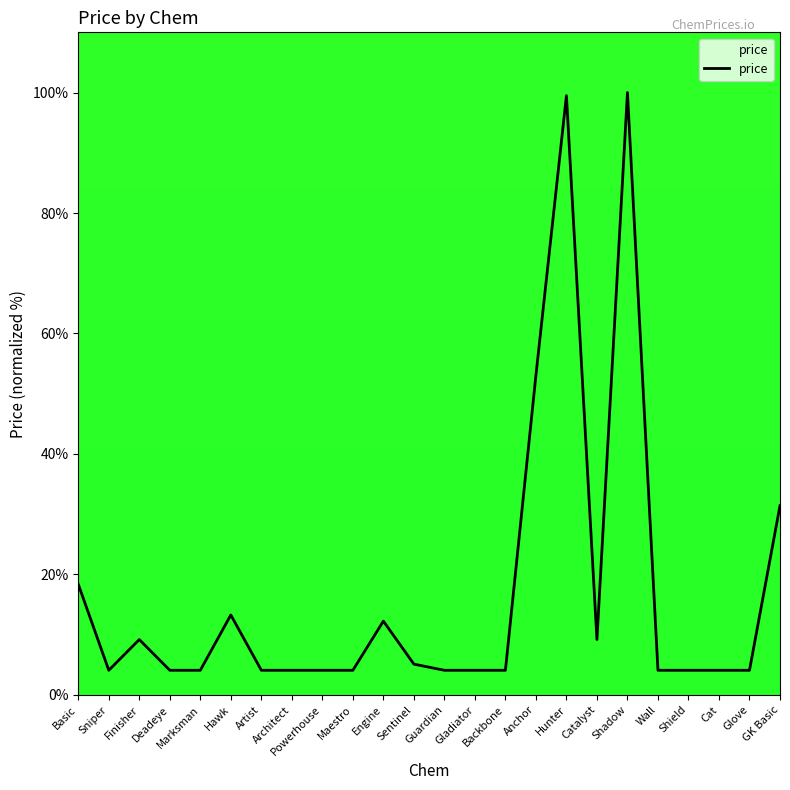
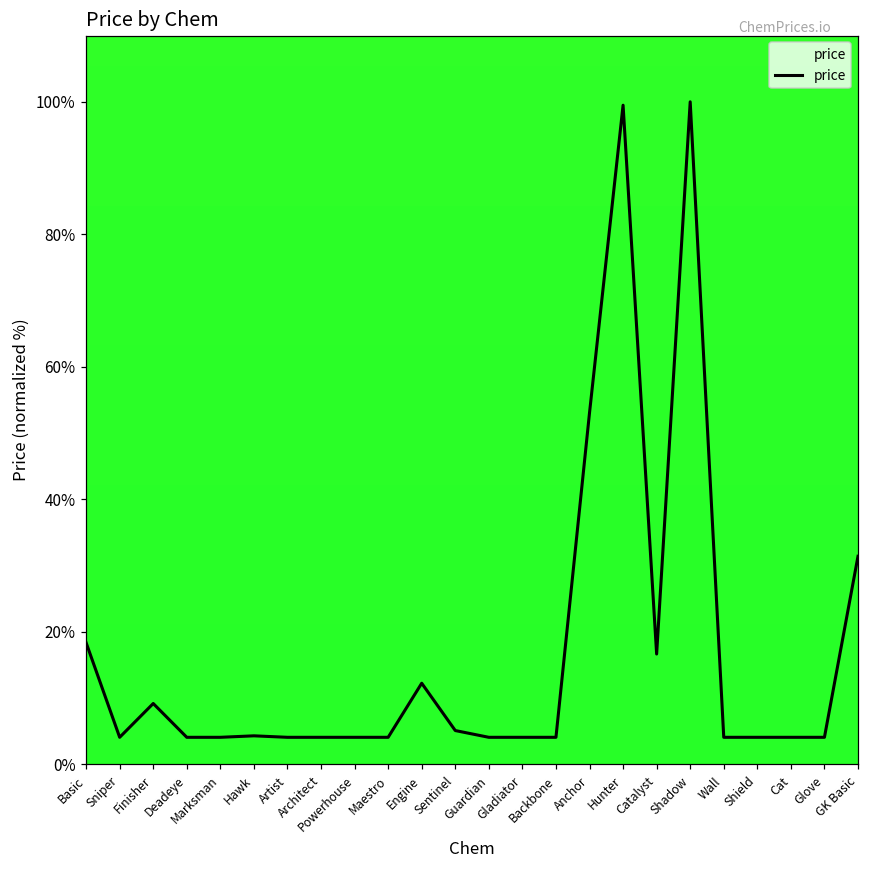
Hawk: 13% -> 4%
Catalyst: 9% -> 17%
